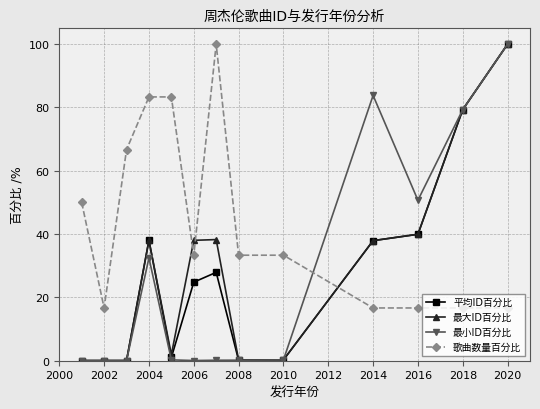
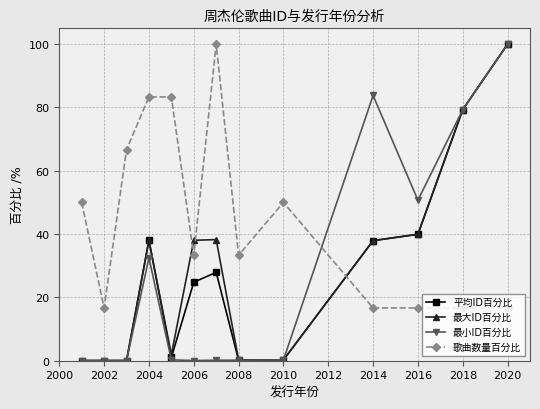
歌曲数量百分比, 2010: 33 -> 50
